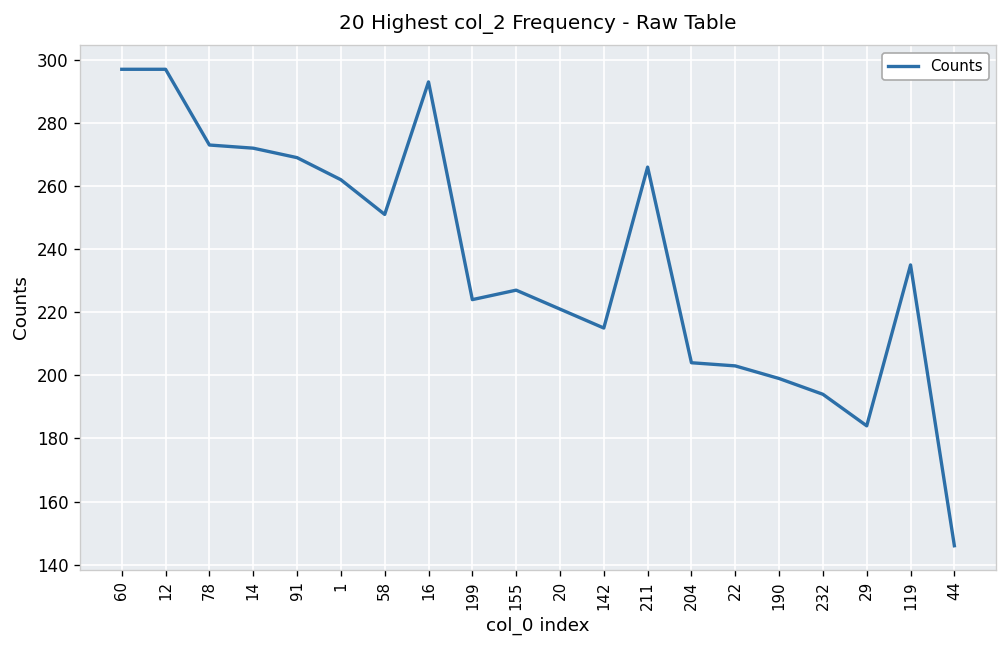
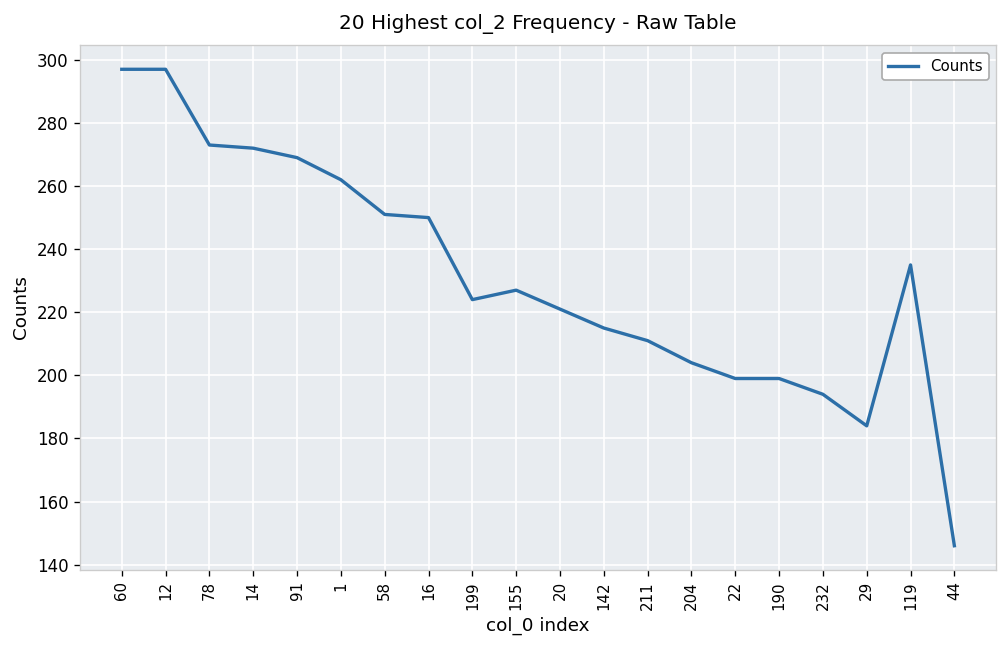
16: 293 -> 250
211: 266 -> 211
22: 203 -> 199
